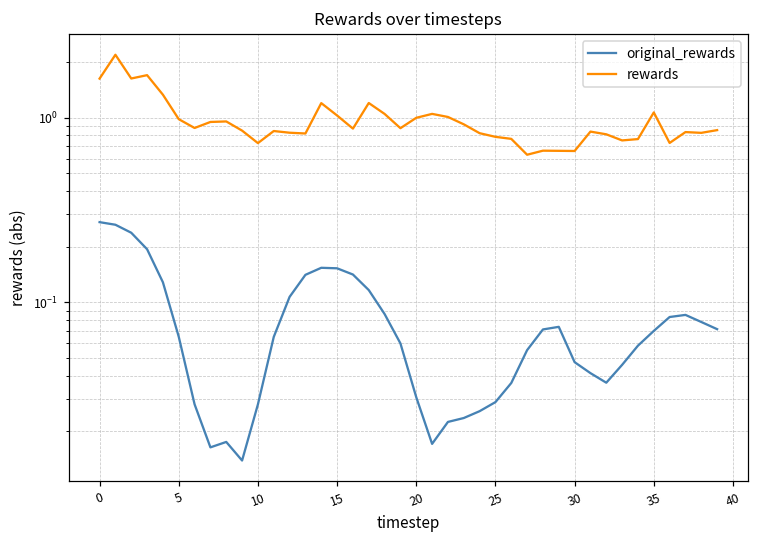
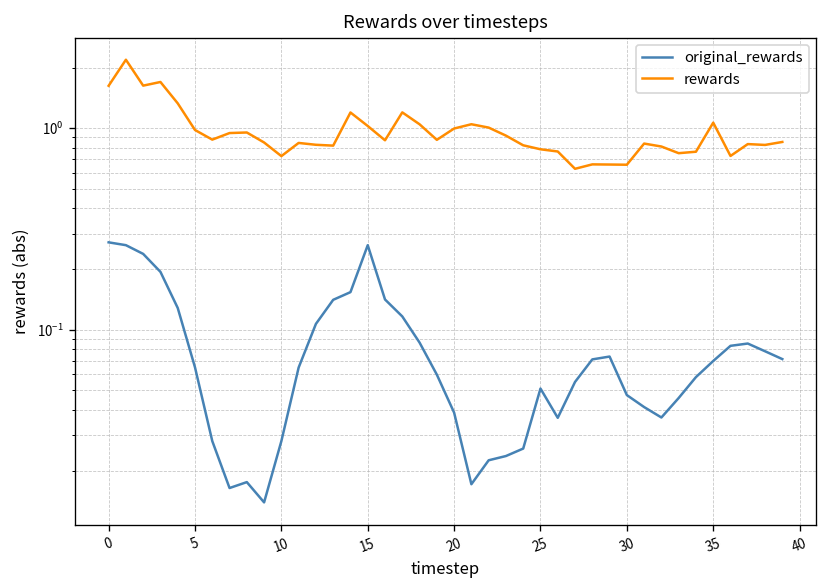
original_rewards, 15: 0.15 -> 0.26
original_rewards, 20: 0.031 -> 0.039
original_rewards, 25: 0.029 -> 0.051
